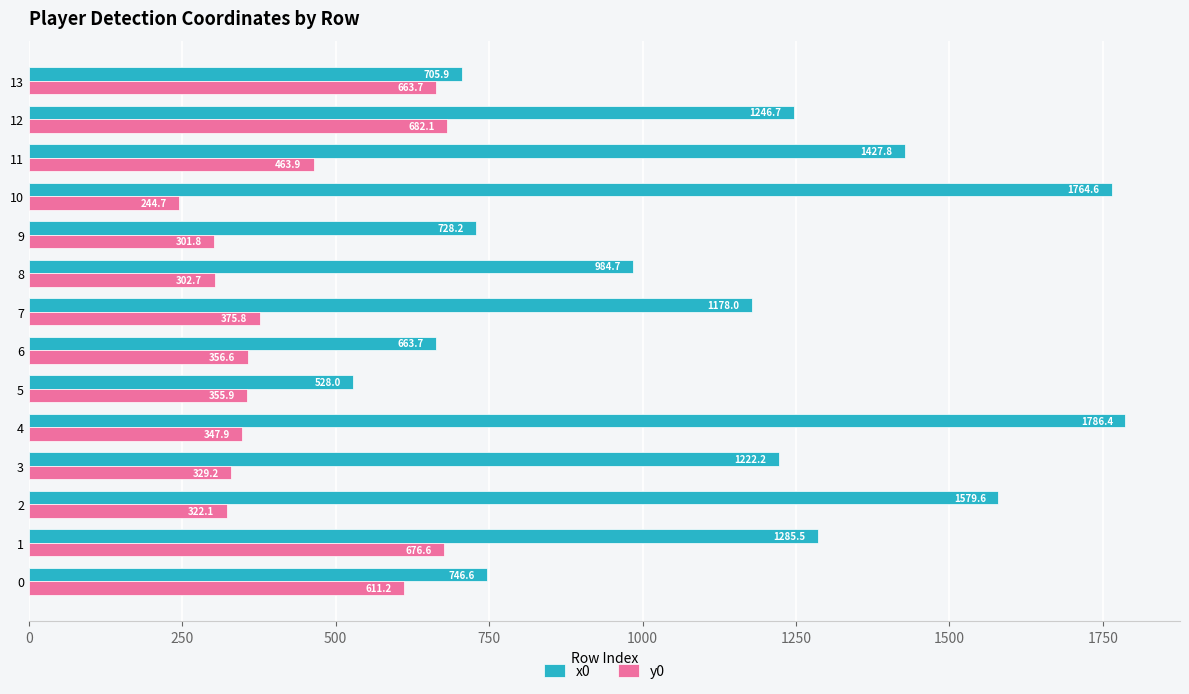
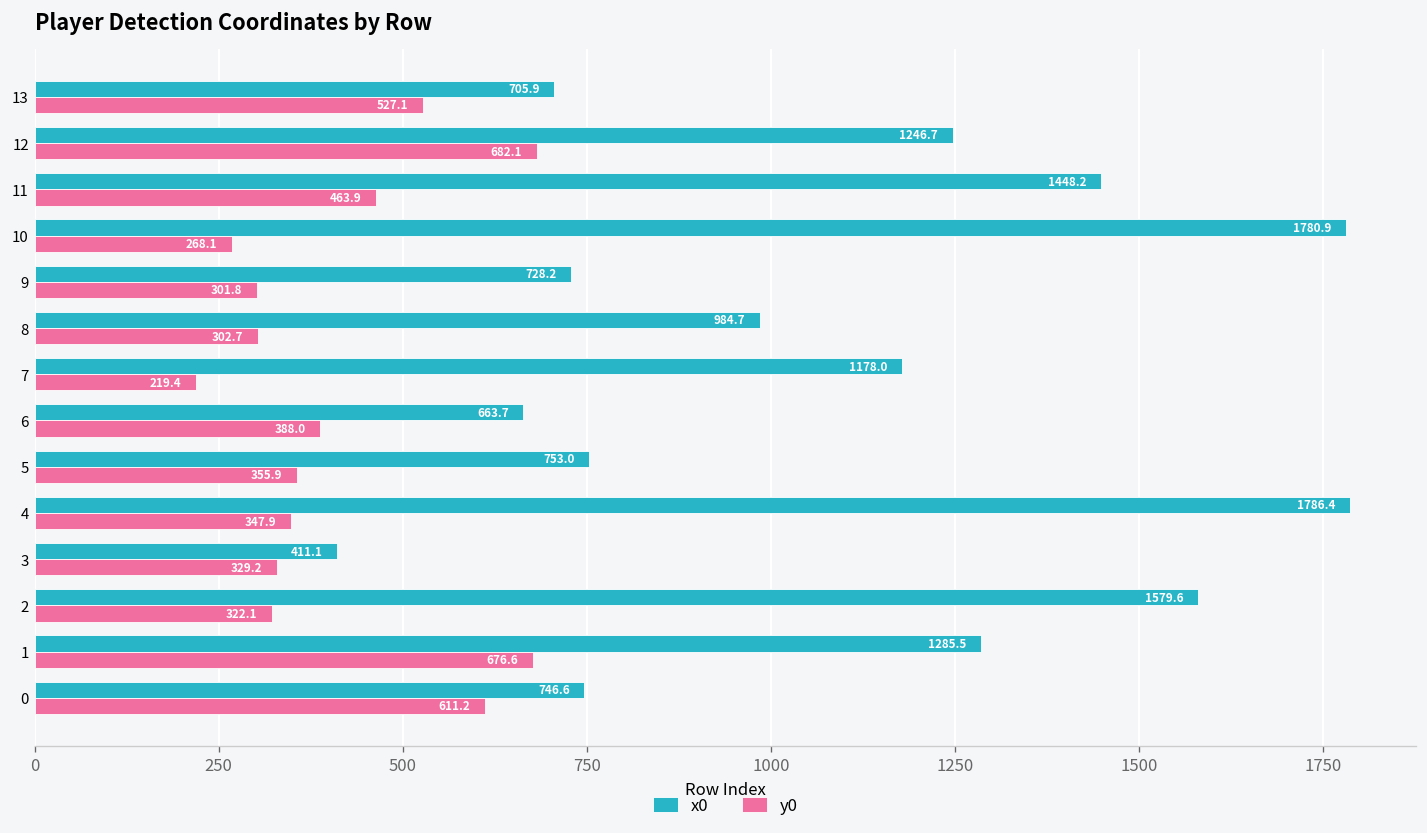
y0, 13: 663.7 -> 527.1
x0, 11: 1427.8 -> 1448.2
x0, 10: 1764.6 -> 1780.9
y0, 10: 244.7 -> 268.1
y0, 7: 375.8 -> 219.4
y0, 6: 356.6 -> 388.0
x0, 5: 528.0 -> 753.0
x0, 3: 1222.2 -> 411.1
